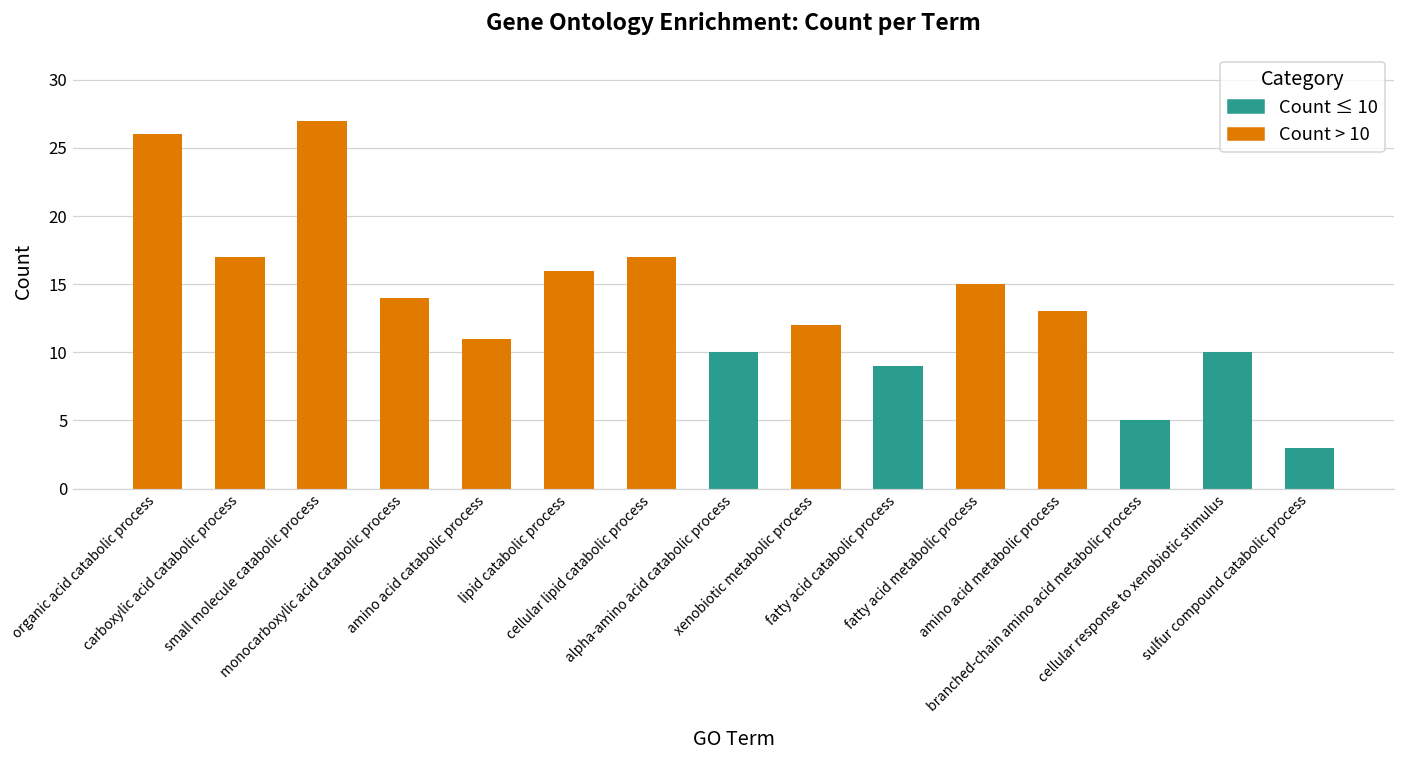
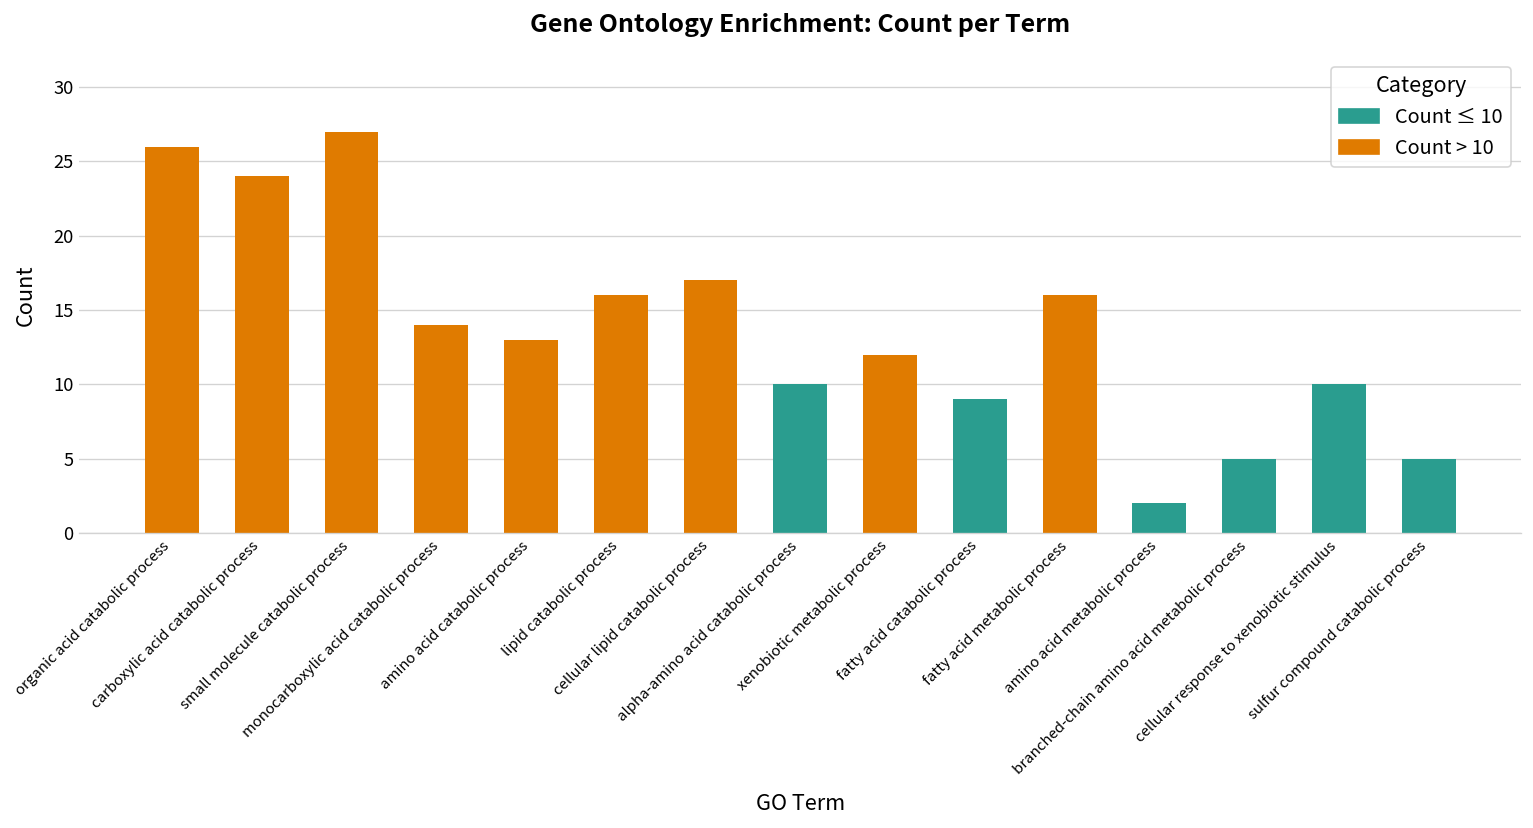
carboxylic acid catabolic process: 17 -> 24
amino acid catabolic process: 11 -> 13
fatty acid metabolic process: 15 -> 16
amino acid metabolic process: 13 -> 2
sulfur compound catabolic process: 3 -> 5
